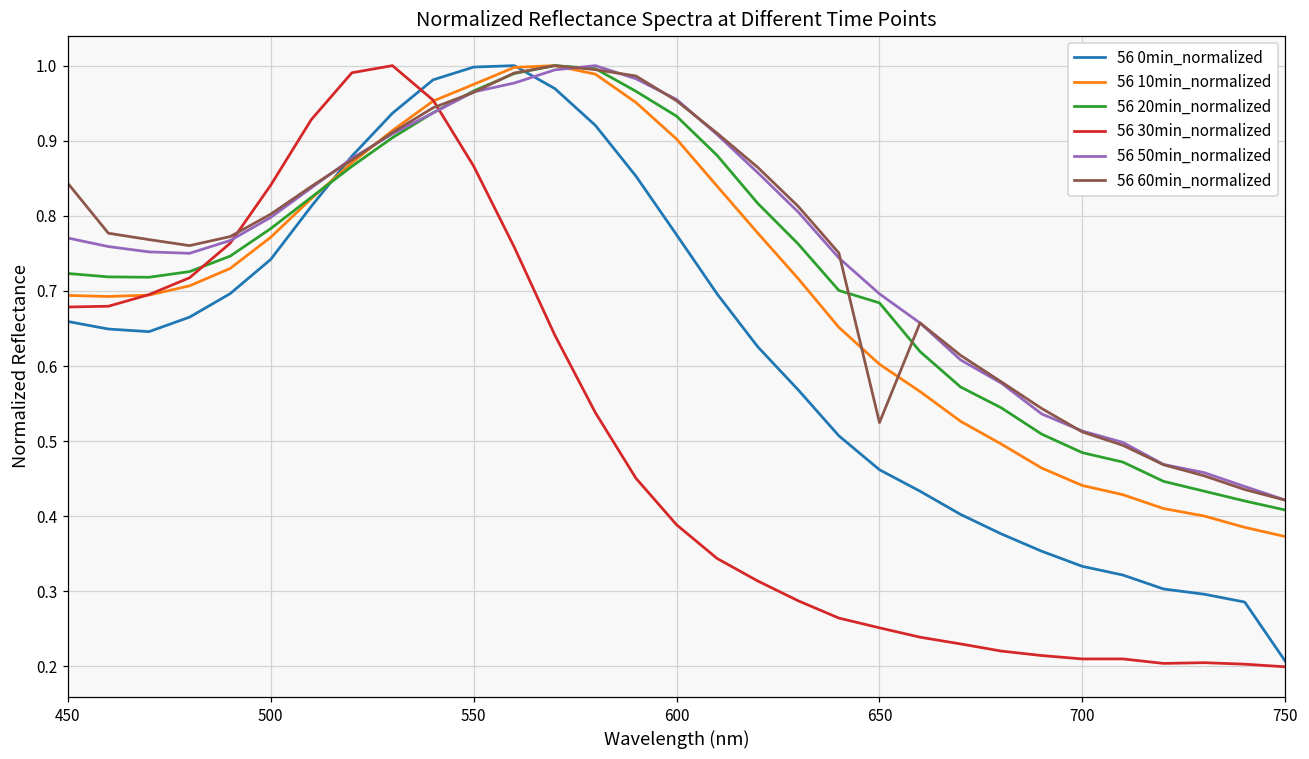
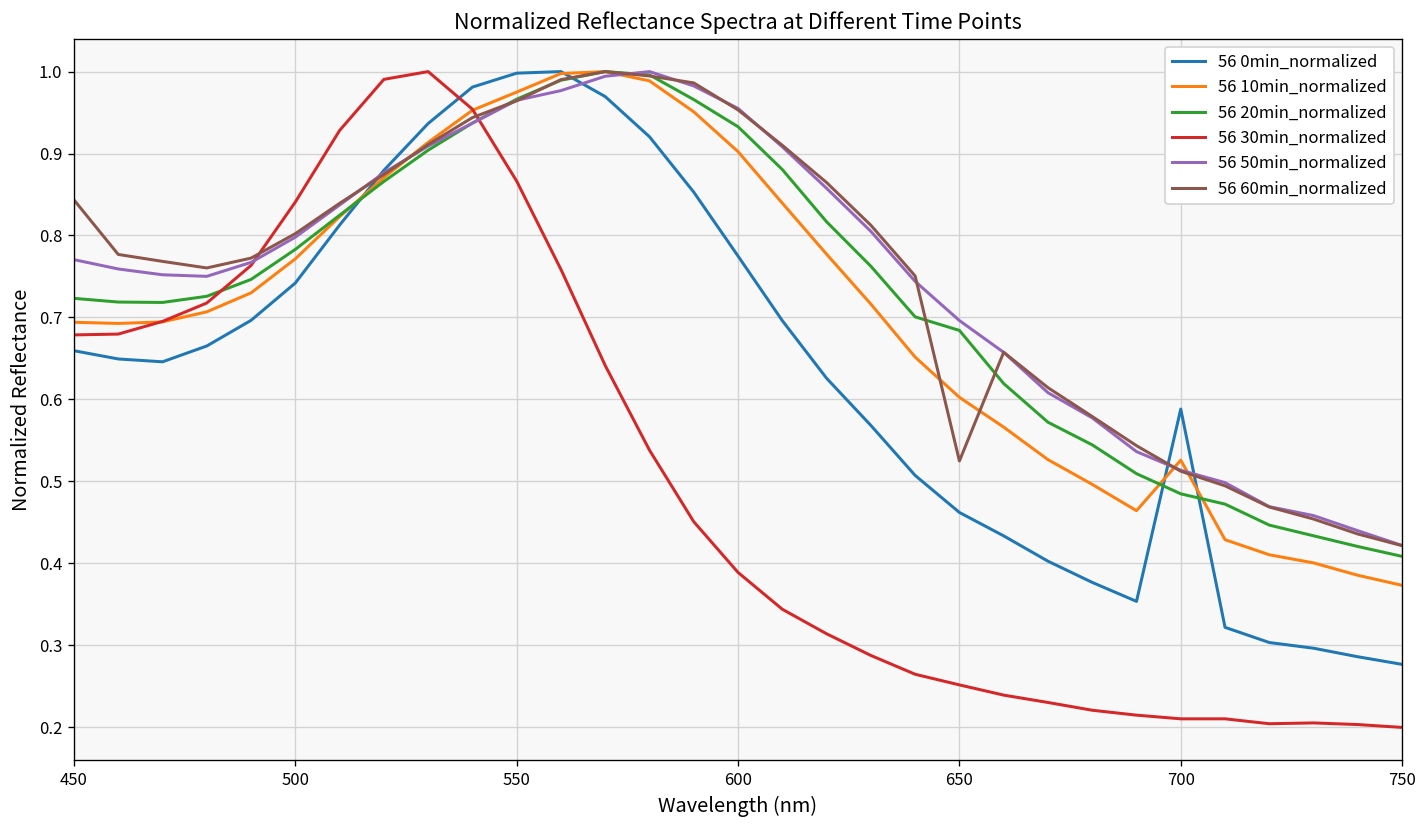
56 0min_normalized, 700: 0.33 -> 0.59
56 10min_normalized, 700: 0.44 -> 0.53
56 0min_normalized, 750: 0.21 -> 0.28
